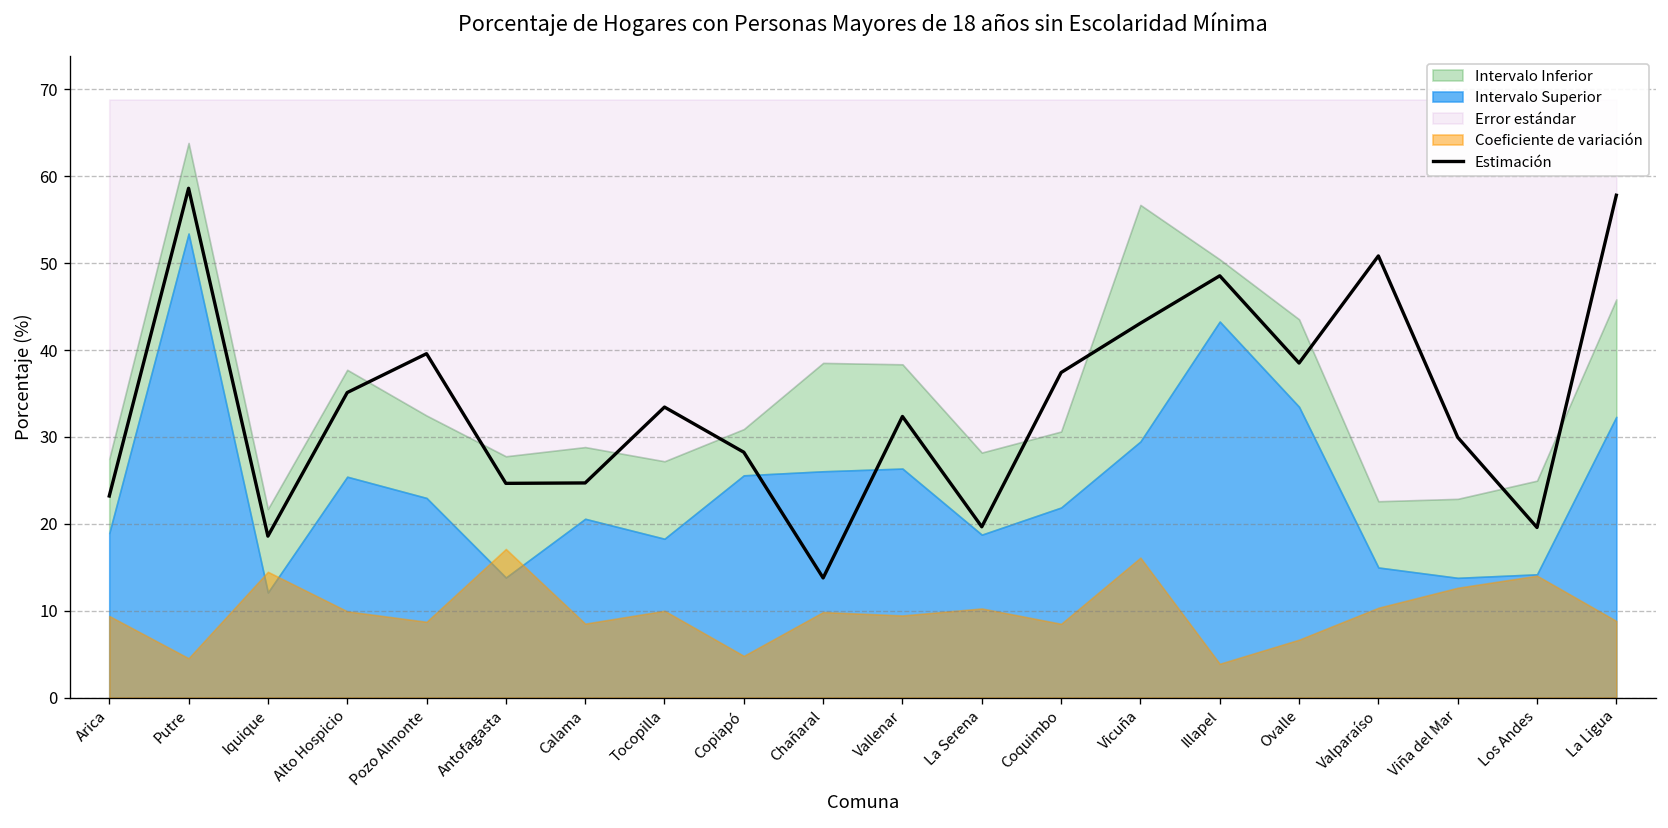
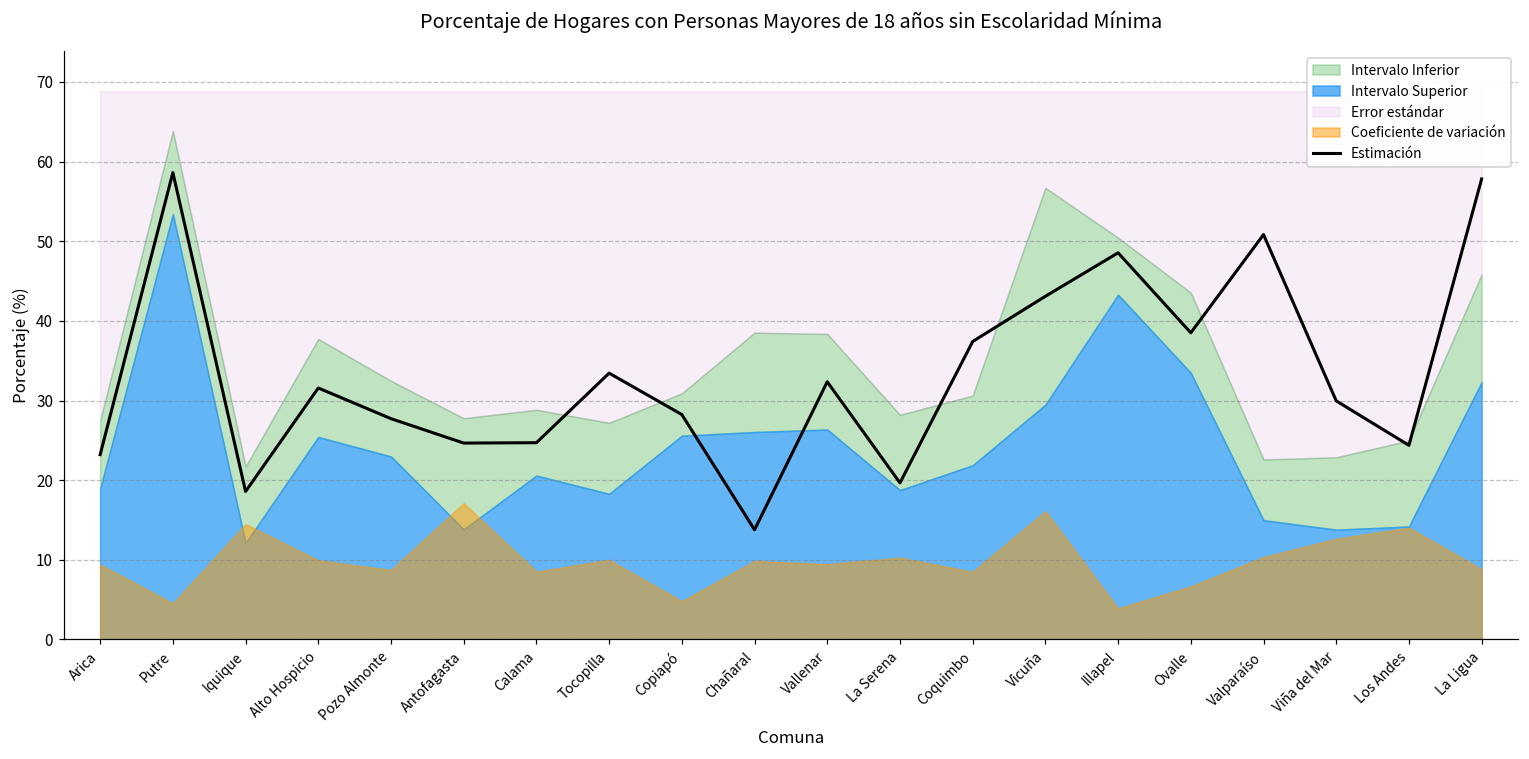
Estimación, Alto Hospicio: 35 -> 32
Estimación, Pozo Almonte: 40 -> 28
Estimación, Los Andes: 20 -> 24
